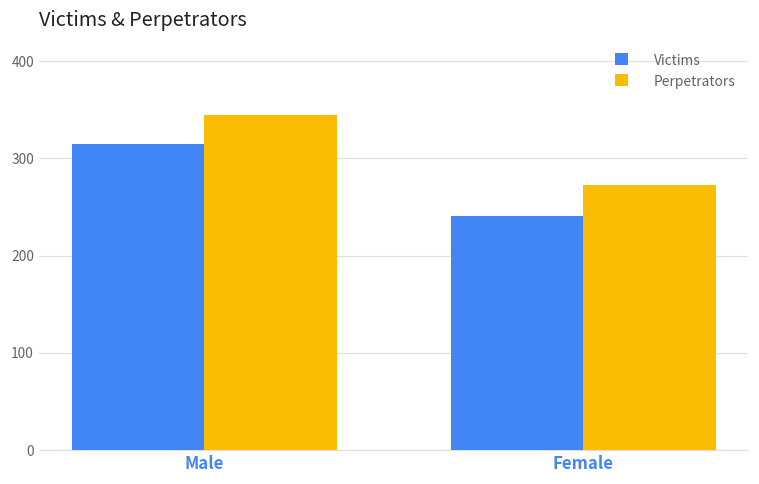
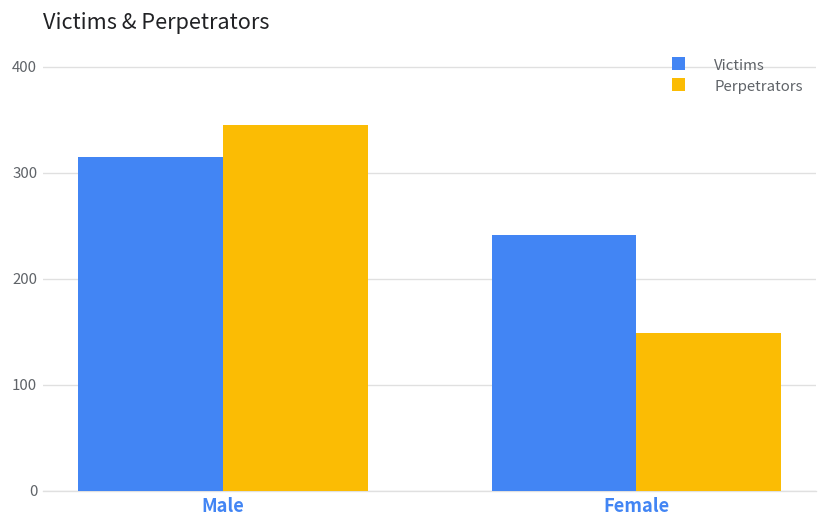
Perpetrators, Female: 270 -> 150
